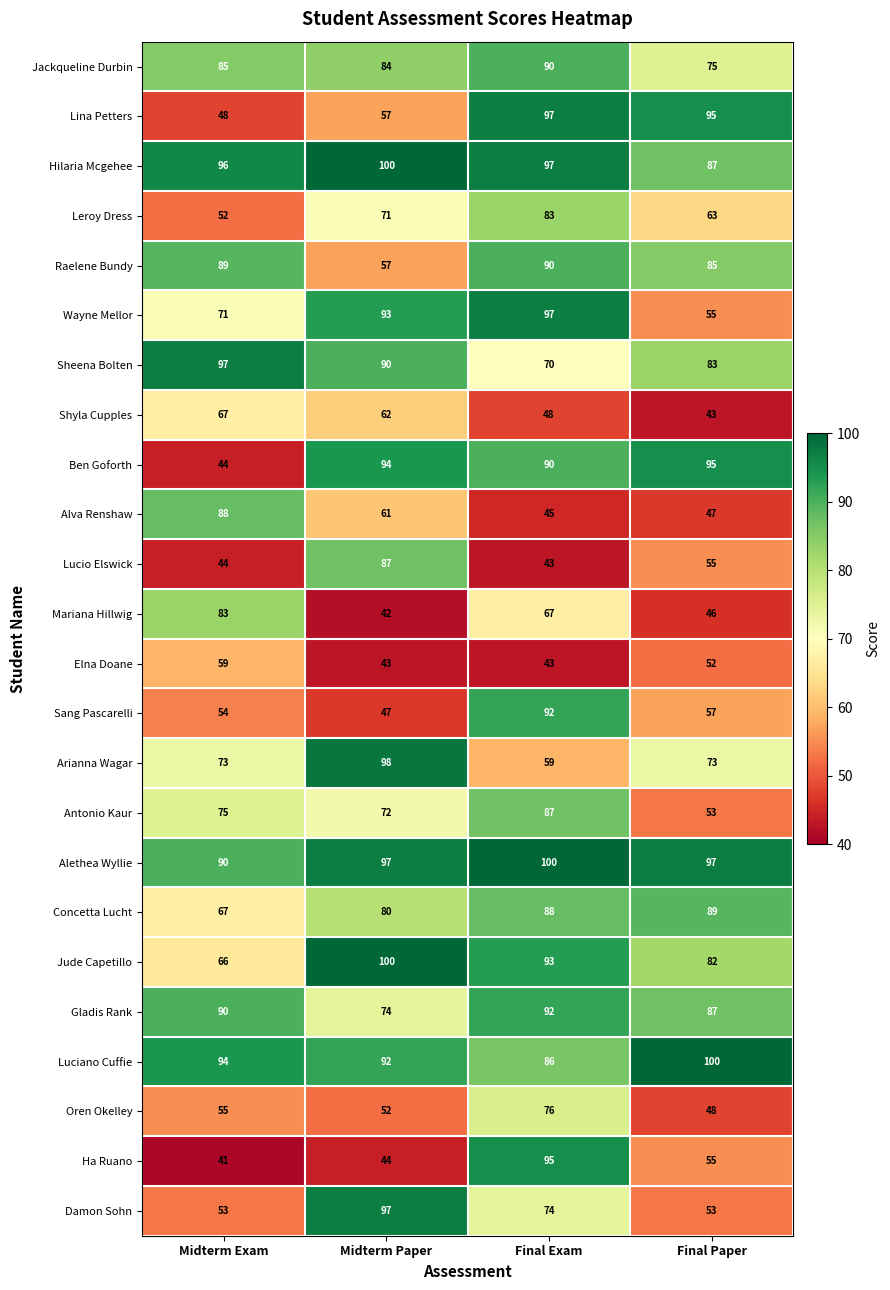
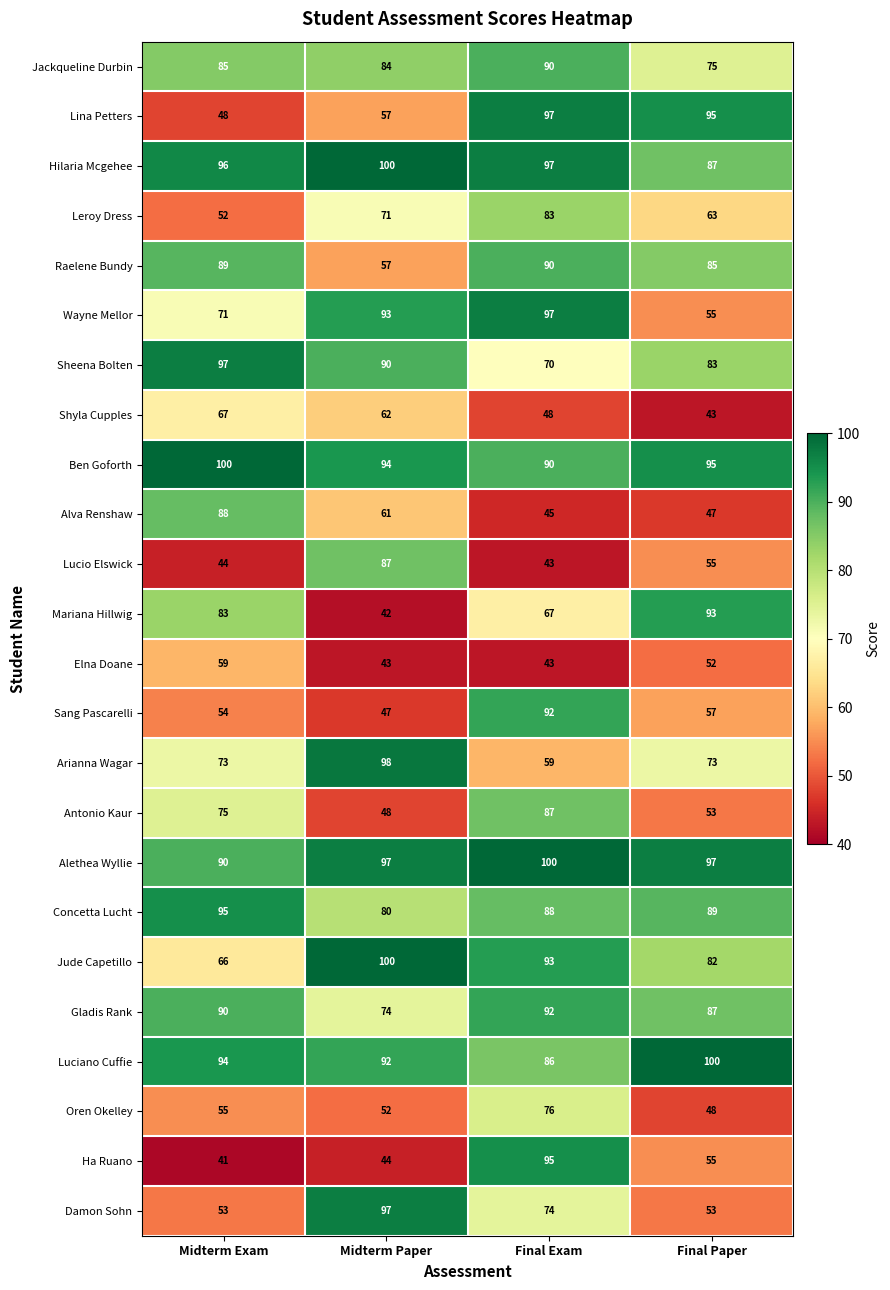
Ben Goforth, Midterm Exam: 44 -> 100
Mariana Hillwig, Final Paper: 46 -> 93
Antonio Kaur, Midterm Paper: 72 -> 48
Concetta Lucht, Midterm Exam: 67 -> 95
